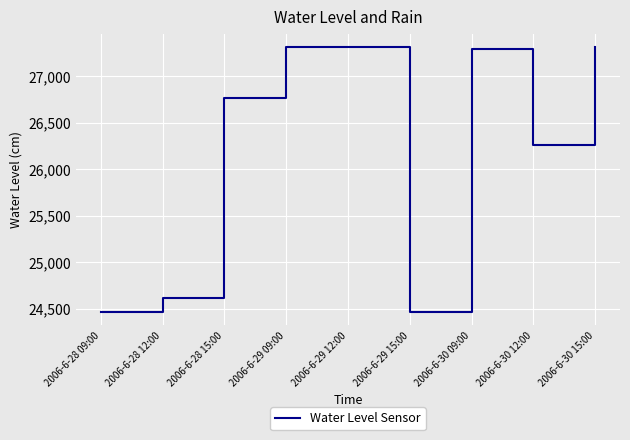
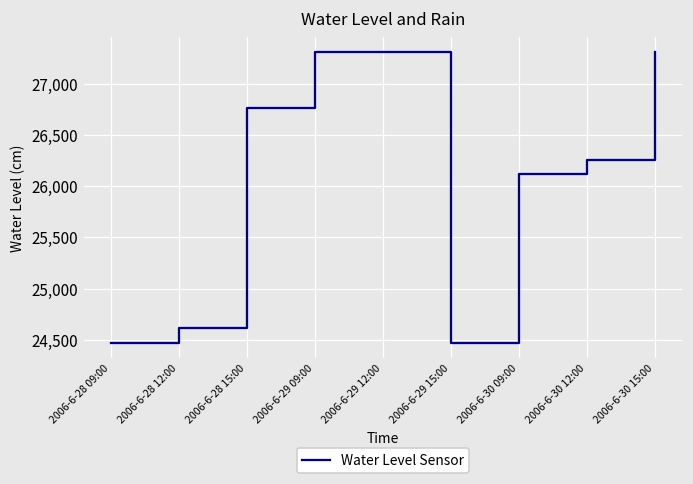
2006-6-30 09:00: 27,300 -> 26,100
